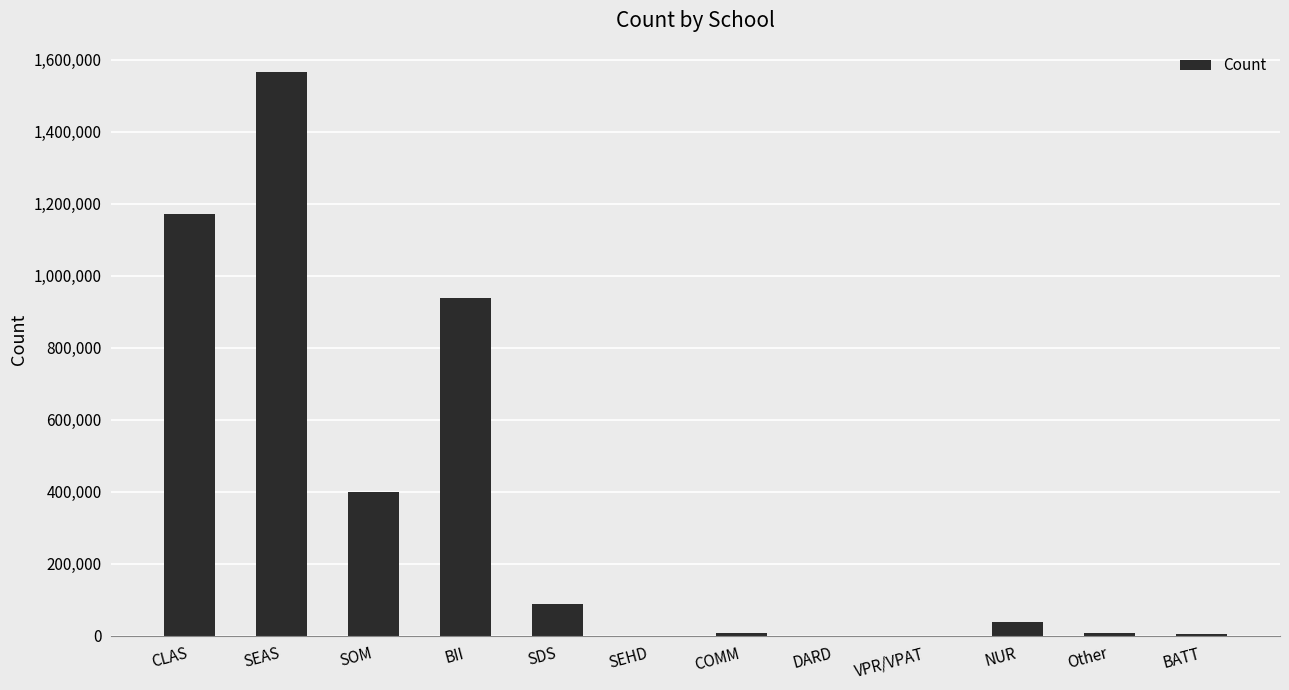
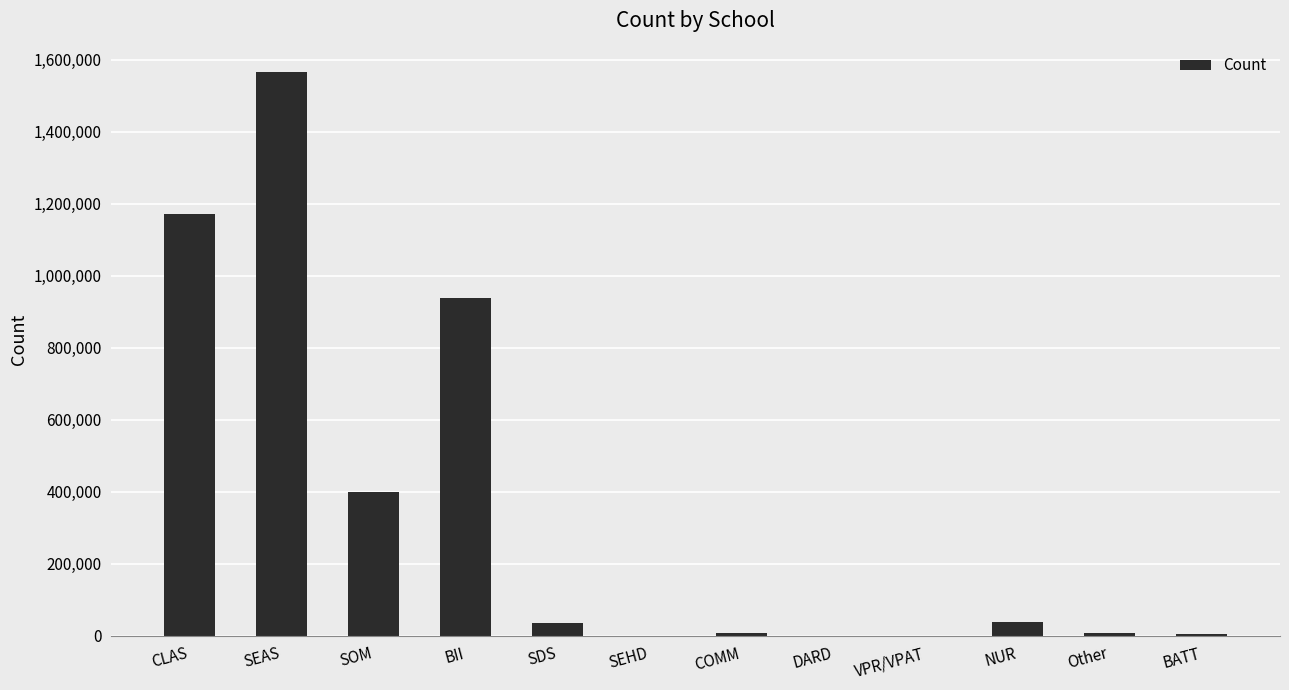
SDS: 90,000 -> 30,000
